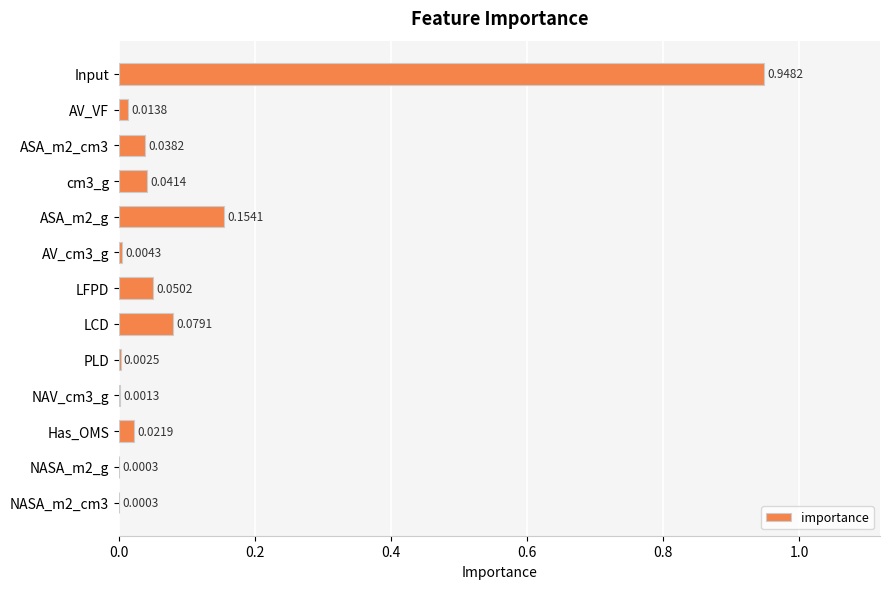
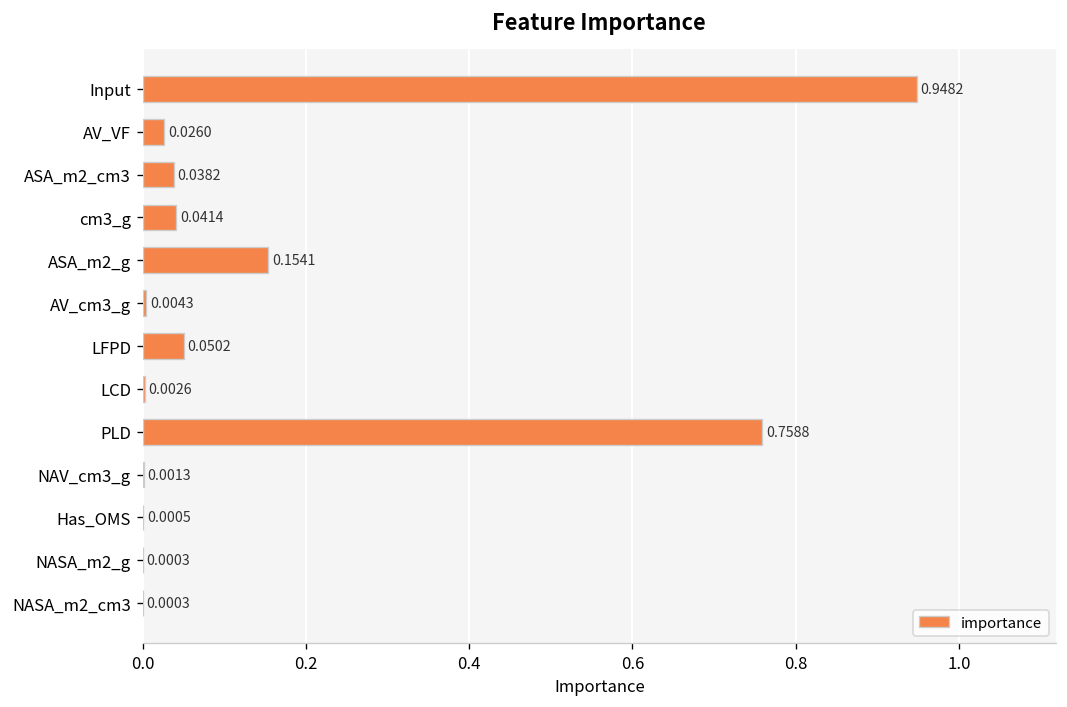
AV_VF: 0.0138 -> 0.0260
LCD: 0.0791 -> 0.0026
PLD: 0.0025 -> 0.7588
Has_OMS: 0.0219 -> 0.0005
